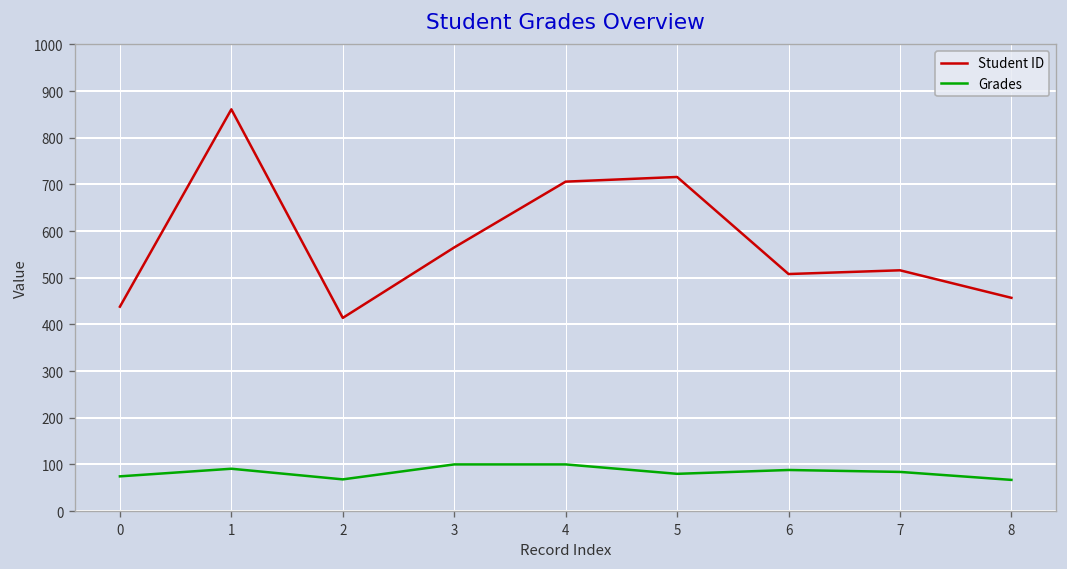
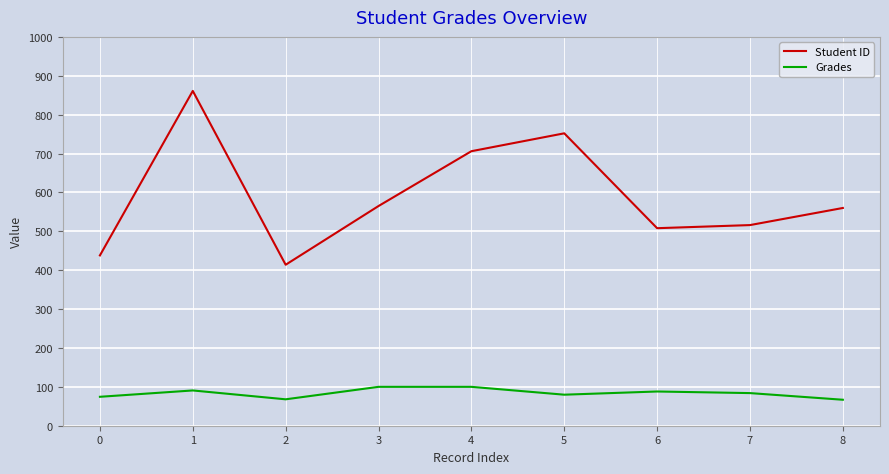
Student ID, 5: 720 -> 750
Student ID, 8: 460 -> 560
